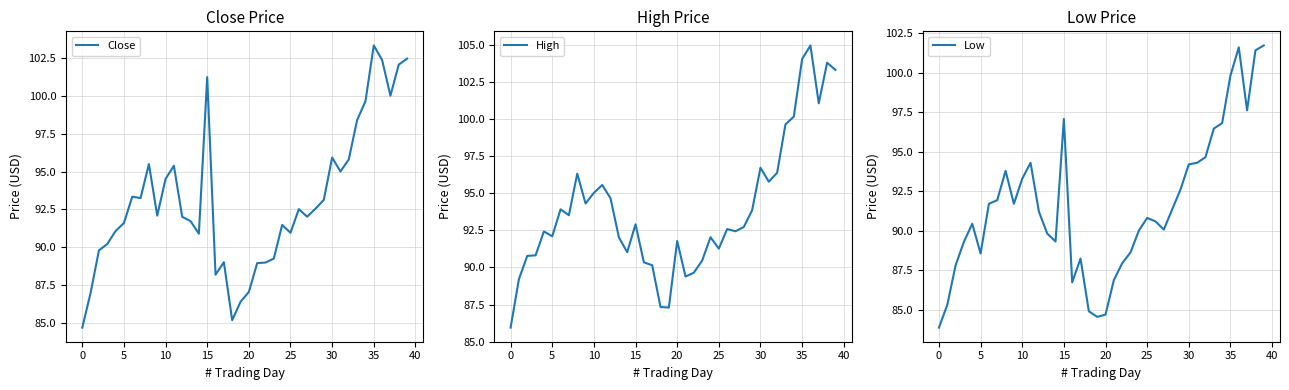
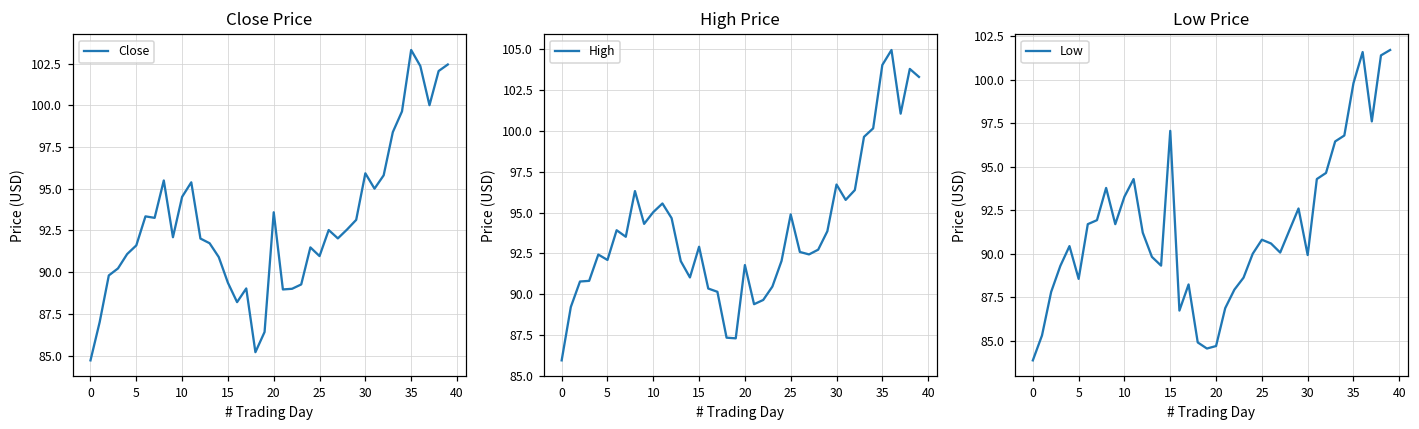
Close Price, 15: 101.2 -> 89.4
Close Price, 20: 87.1 -> 93.6
High Price, 25: 91.3 -> 94.9
Low Price, 30: 94.2 -> 89.9
